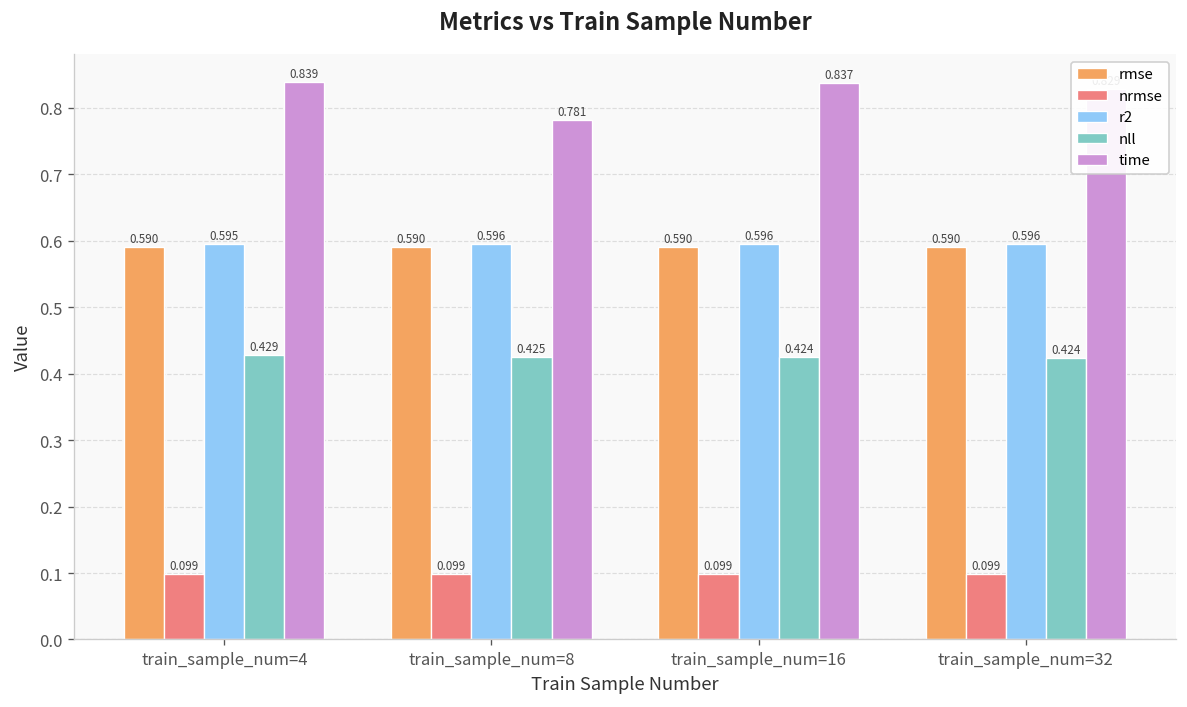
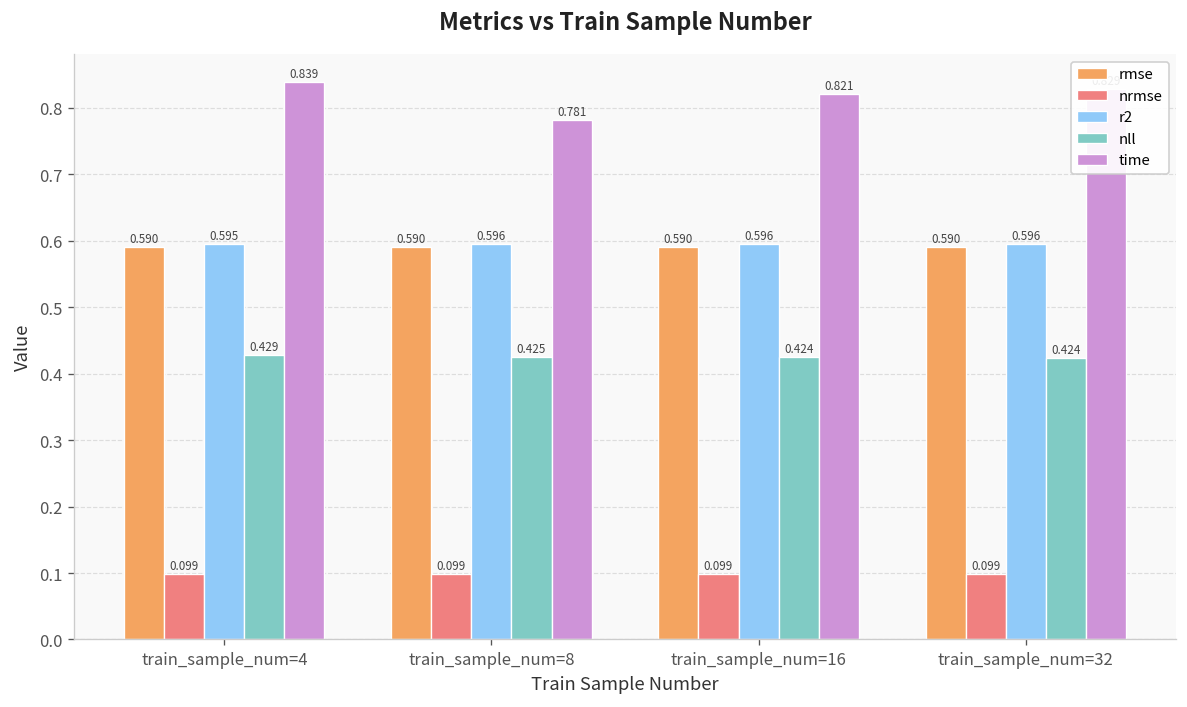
time, train_sample_num=16: 0.837 -> 0.821
